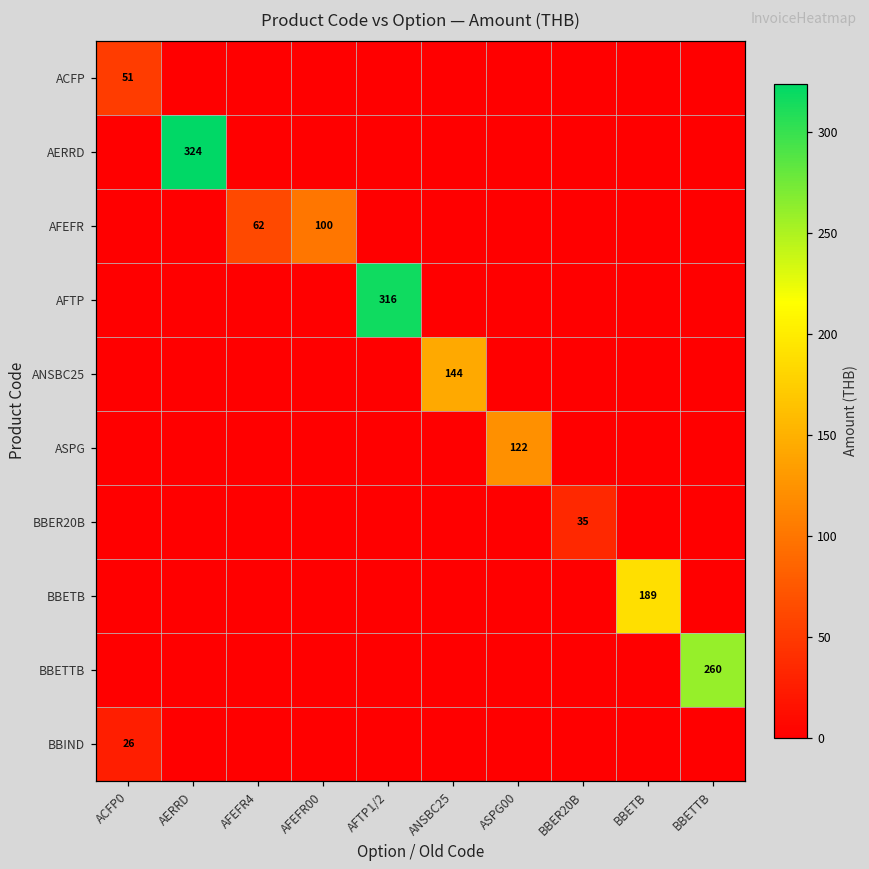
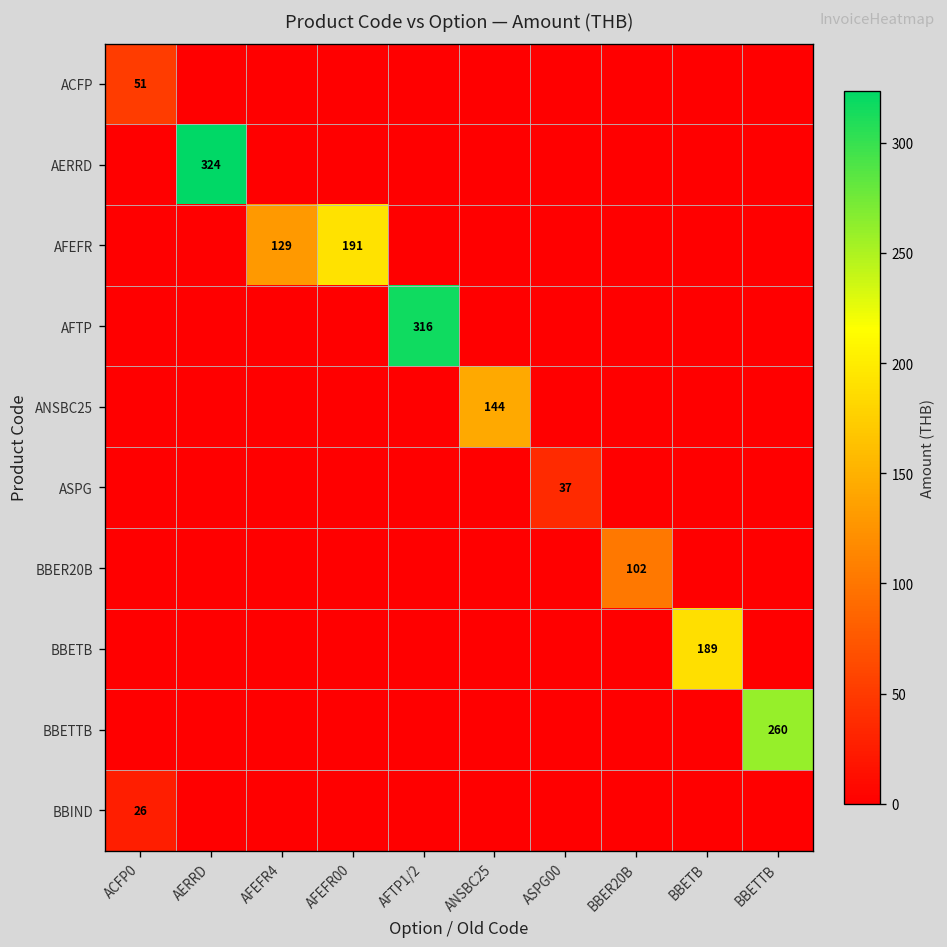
AFEFR, AFEFR4: 62 -> 129
AFEFR, AFEFR00: 100 -> 191
ASPG, ASPG00: 122 -> 37
BBER20B, BBER20B: 35 -> 102
